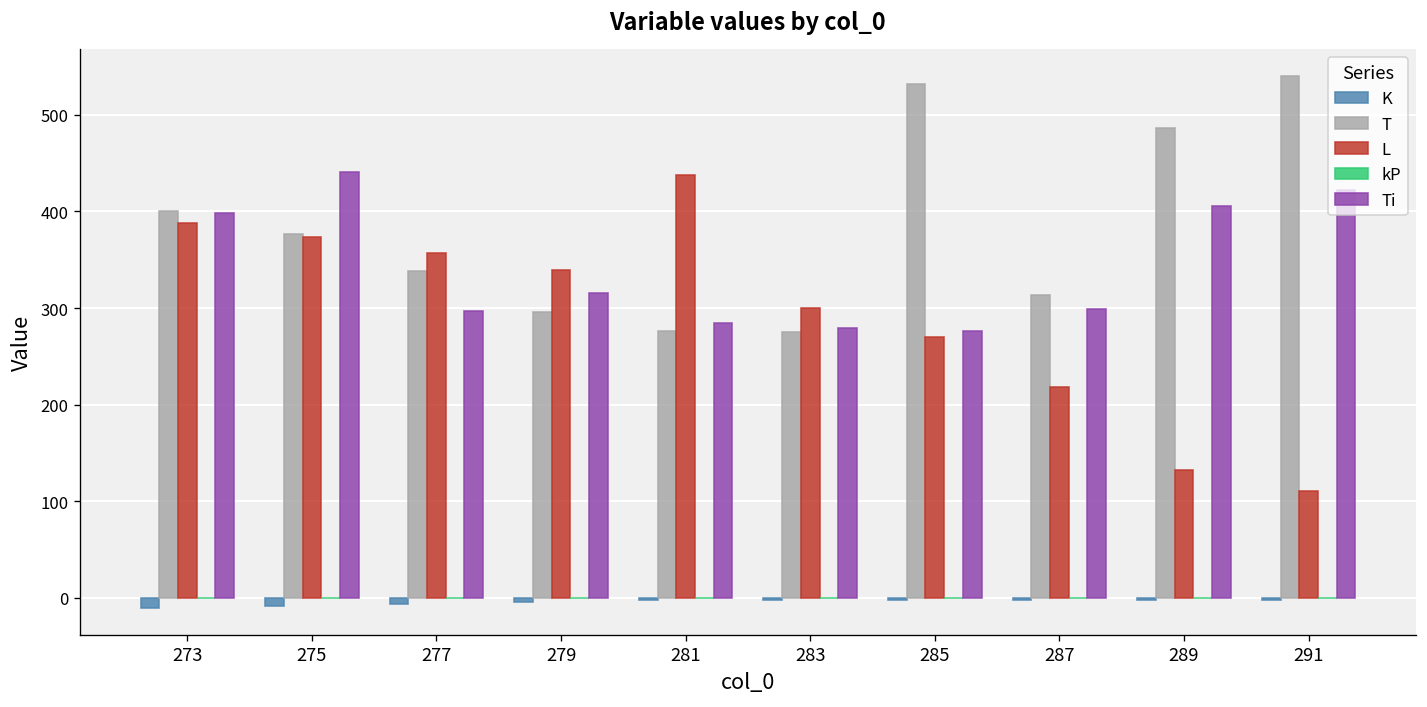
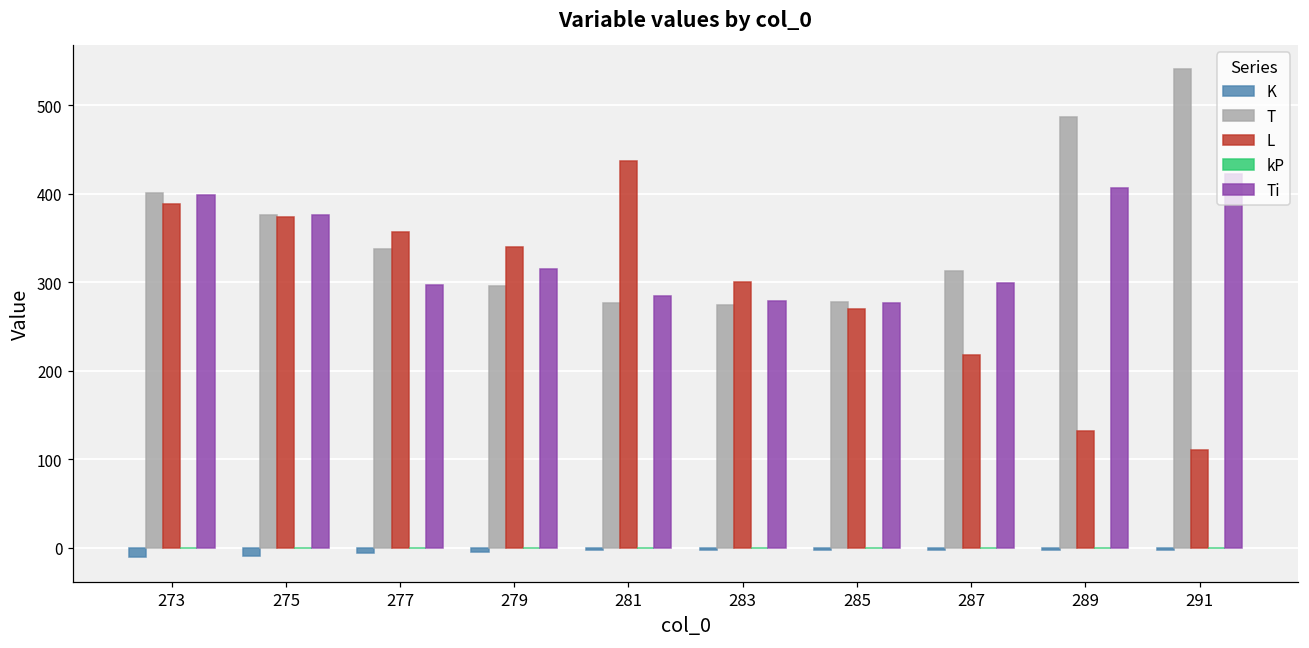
Ti, 275: 440 -> 380
T, 285: 530 -> 280
